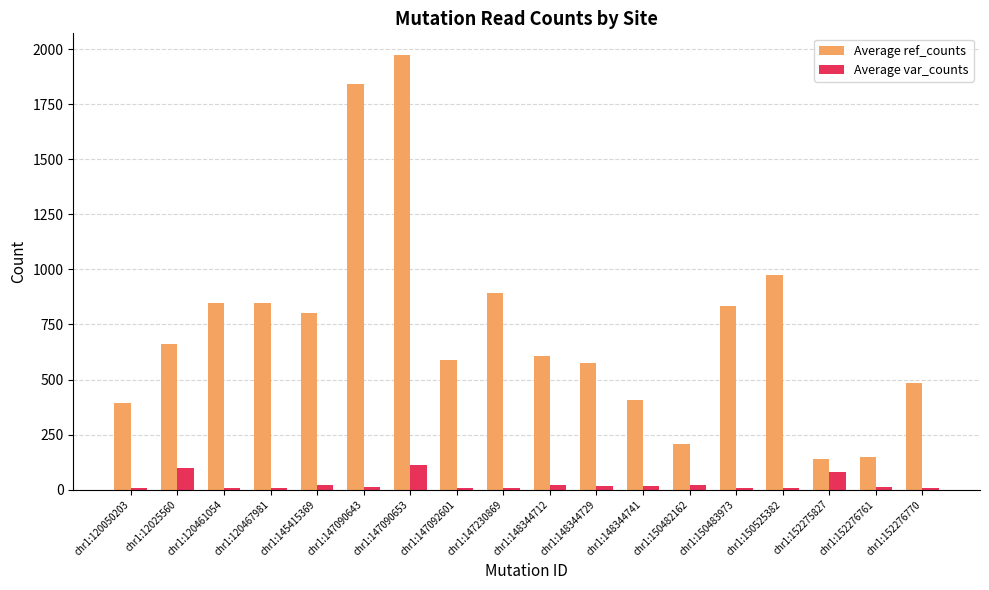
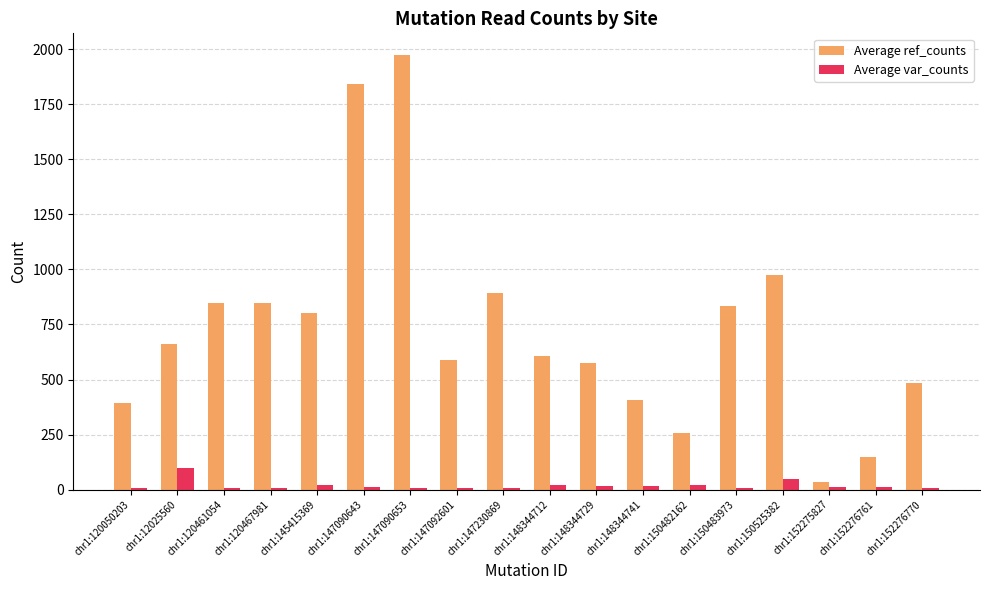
Average var_counts, chr1:147090653: 110 -> 10
Average ref_counts, chr1:150482162: 210 -> 260
Average var_counts, chr1:150525382: 10 -> 50
Average ref_counts, chr1:152275827: 140 -> 30
Average var_counts, chr1:152275827: 80 -> 10
